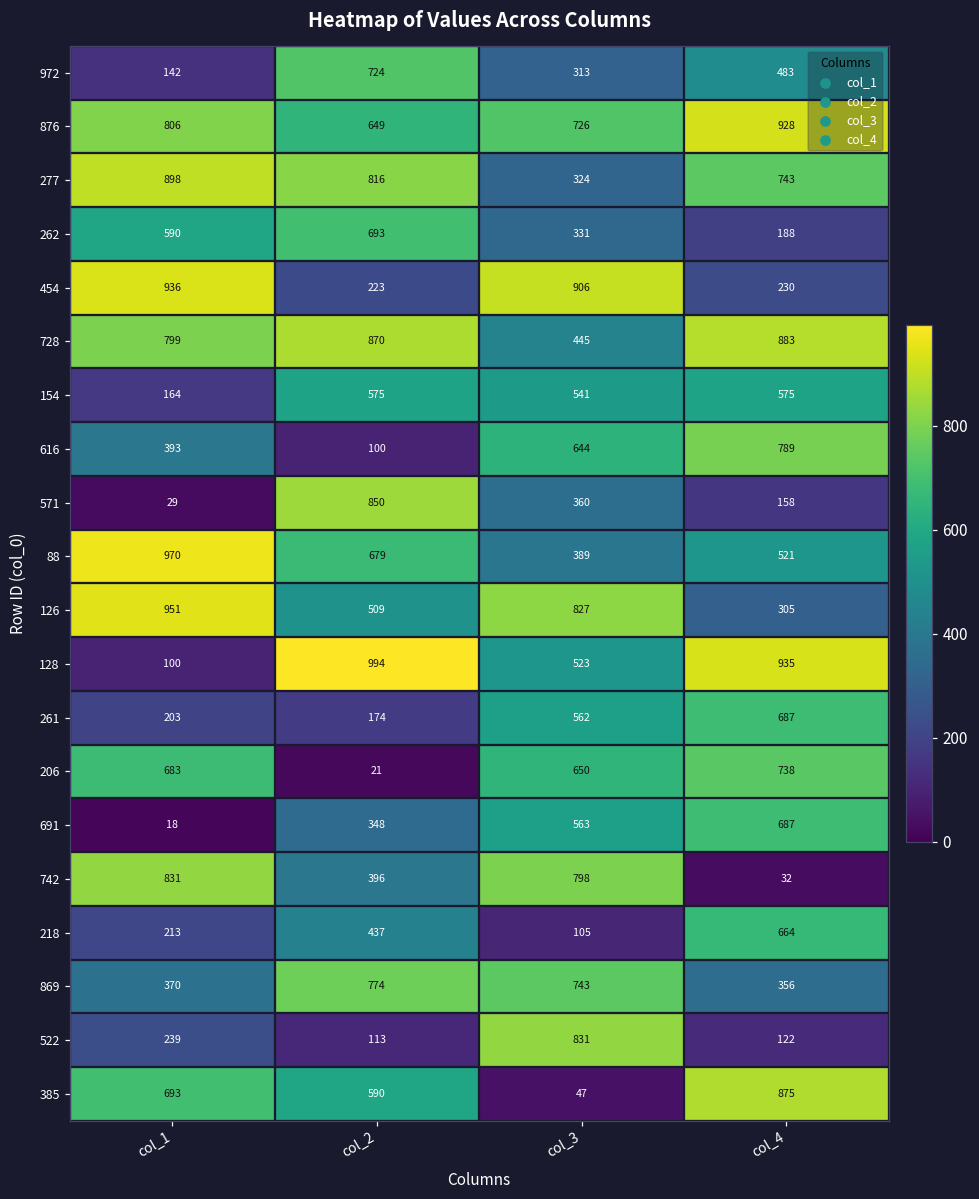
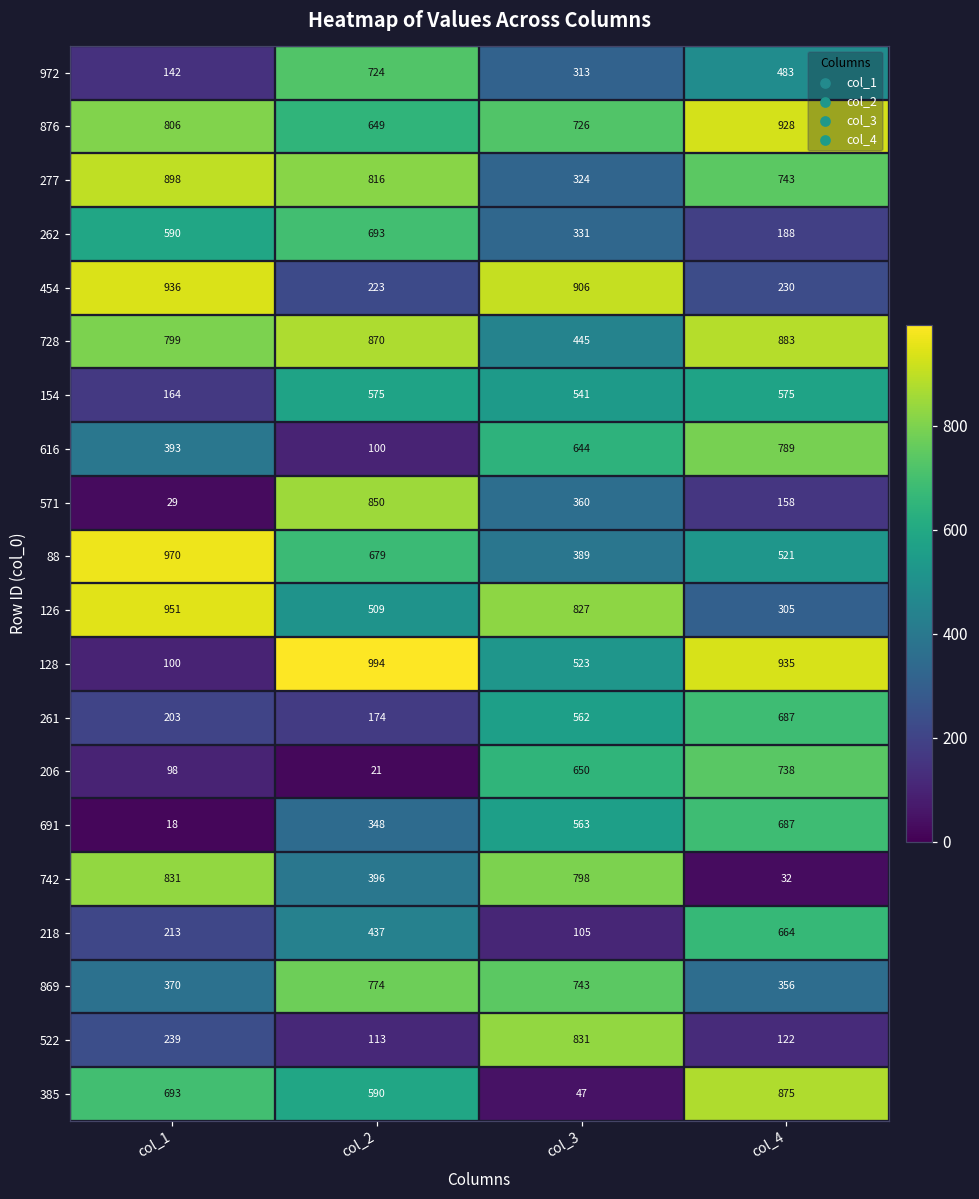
206, col_1: 683 -> 98
